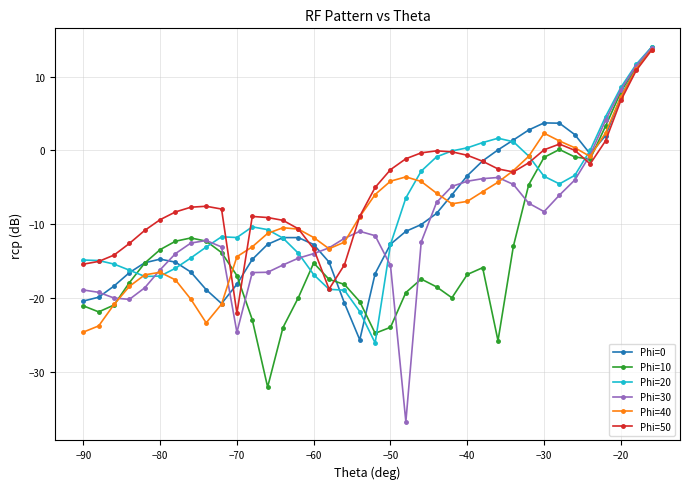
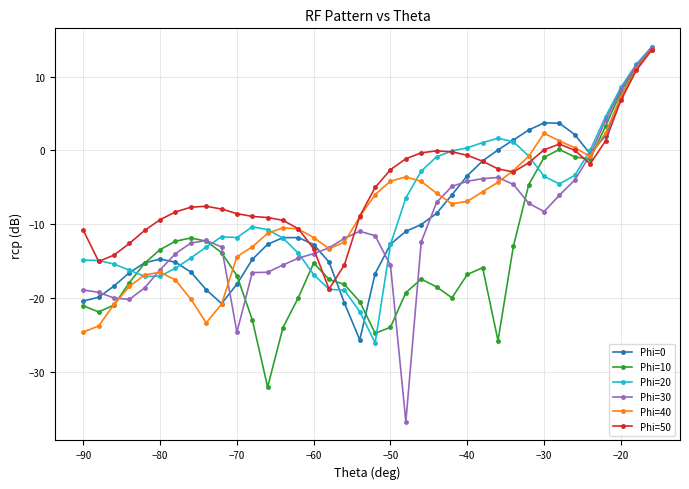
Phi=50, −90: -15 -> -11
Phi=50, −70: -22 -> -9
